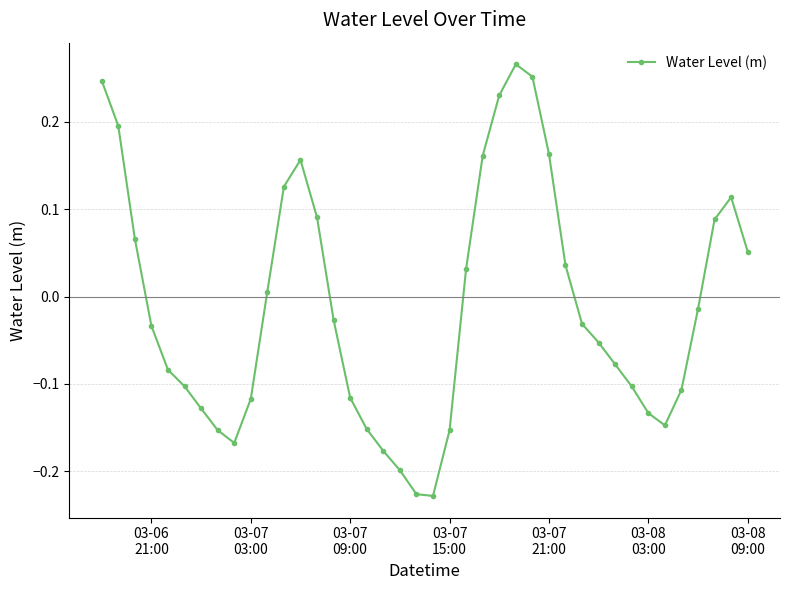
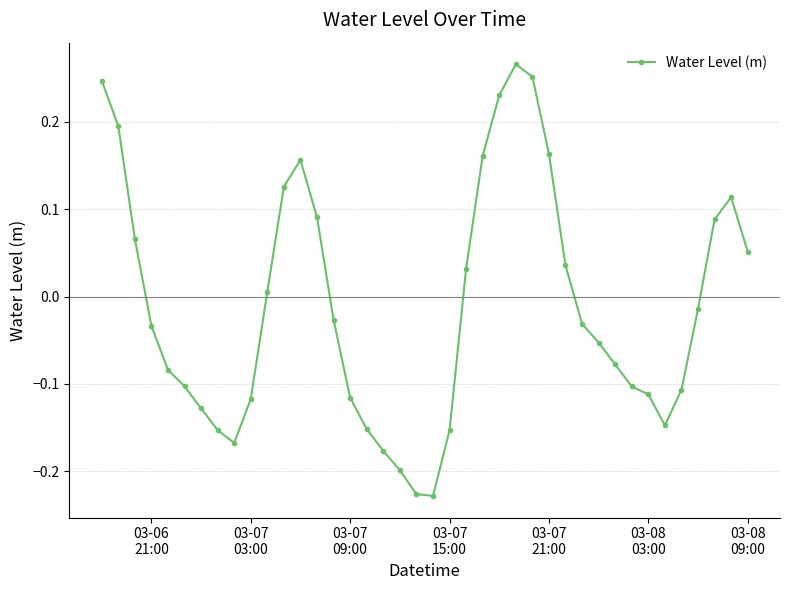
03-08 03:00: -0.13 -> -0.11
